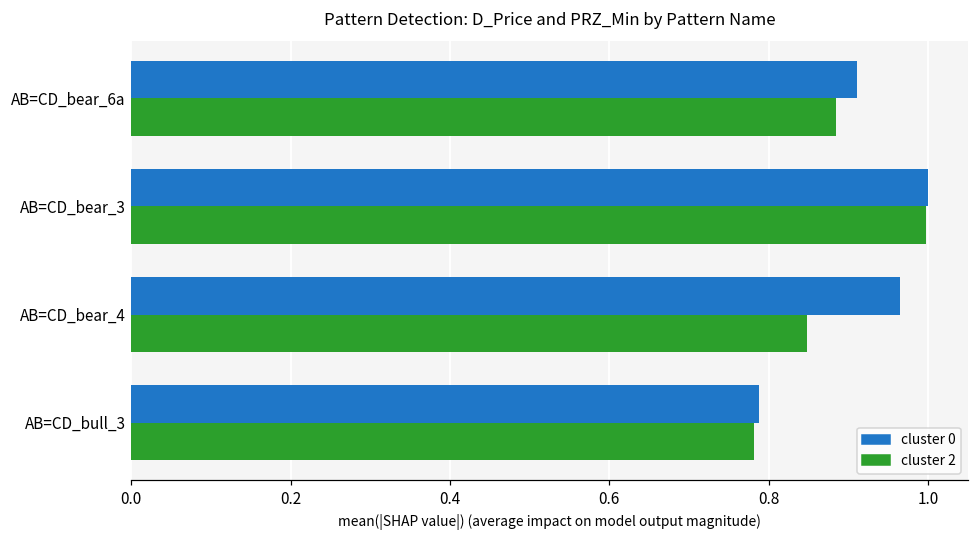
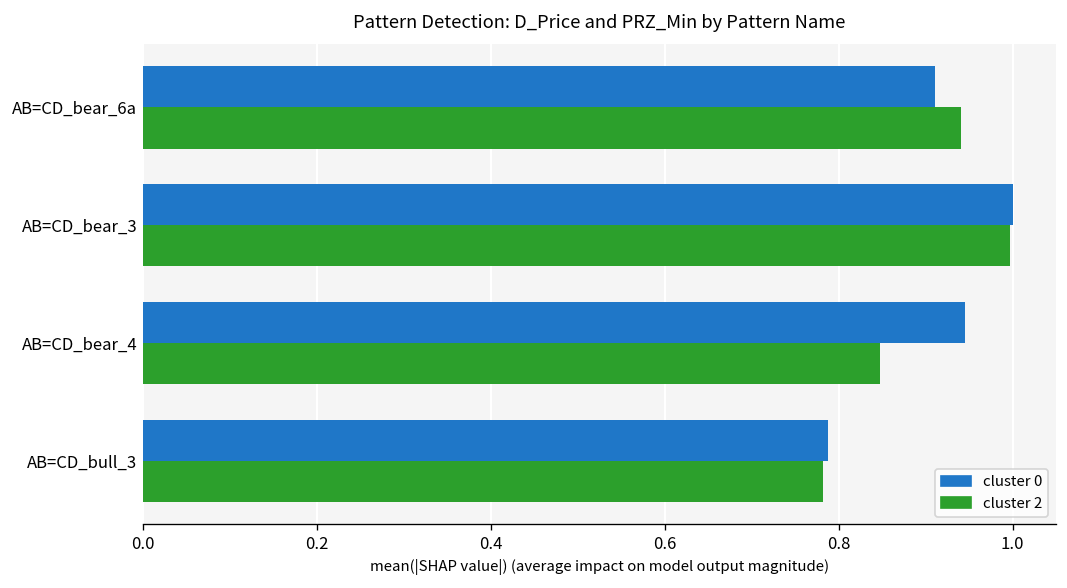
cluster 2, AB=CD_bear_6a: 0.88 -> 0.94
cluster 0, AB=CD_bear_4: 0.96 -> 0.95
